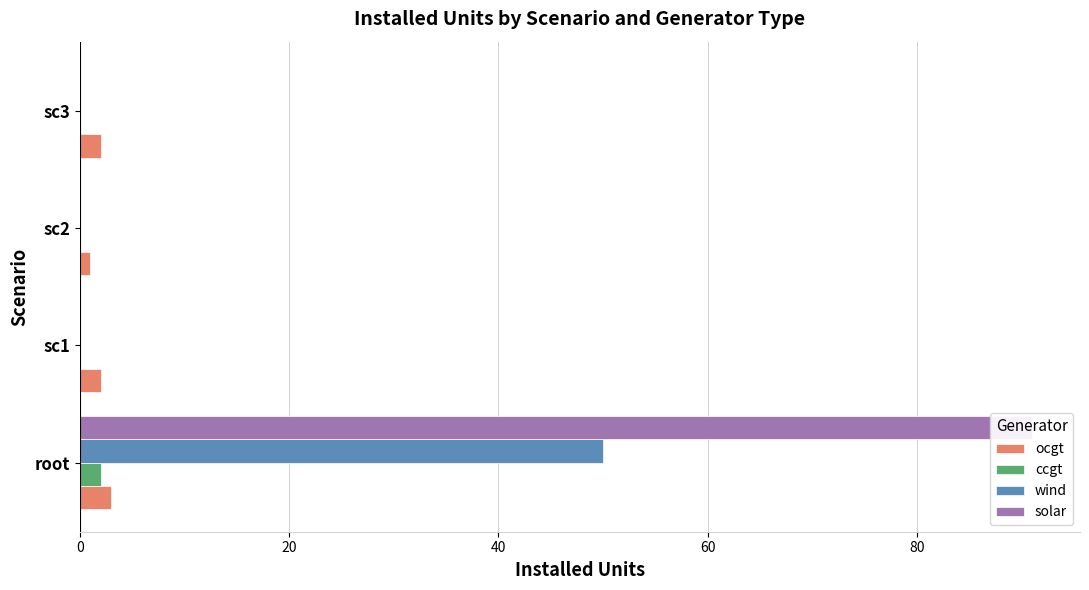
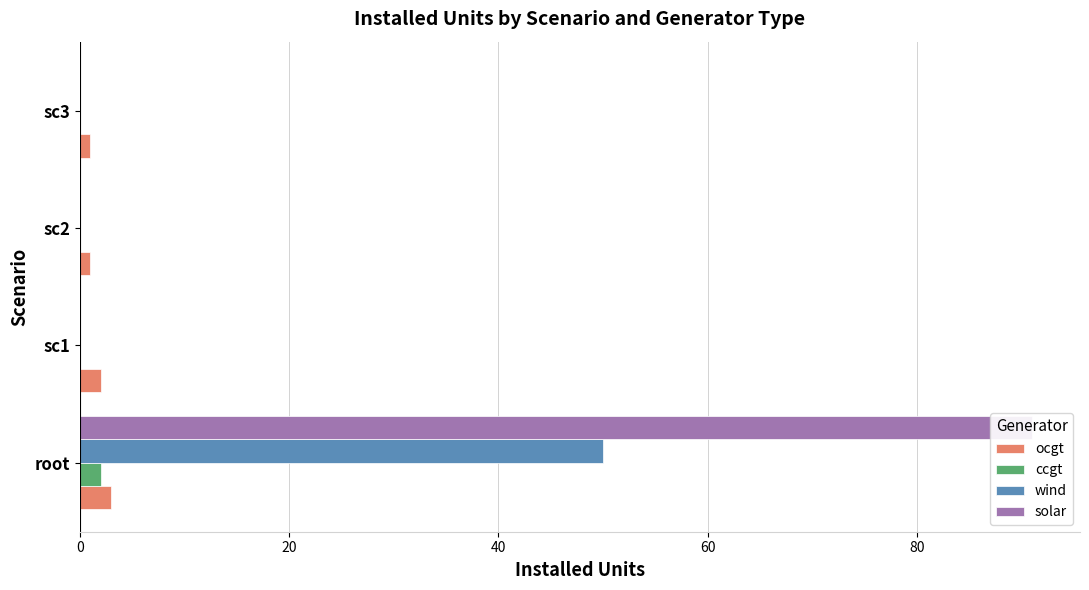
ocgt, sc3: 2.0 -> 0.9
